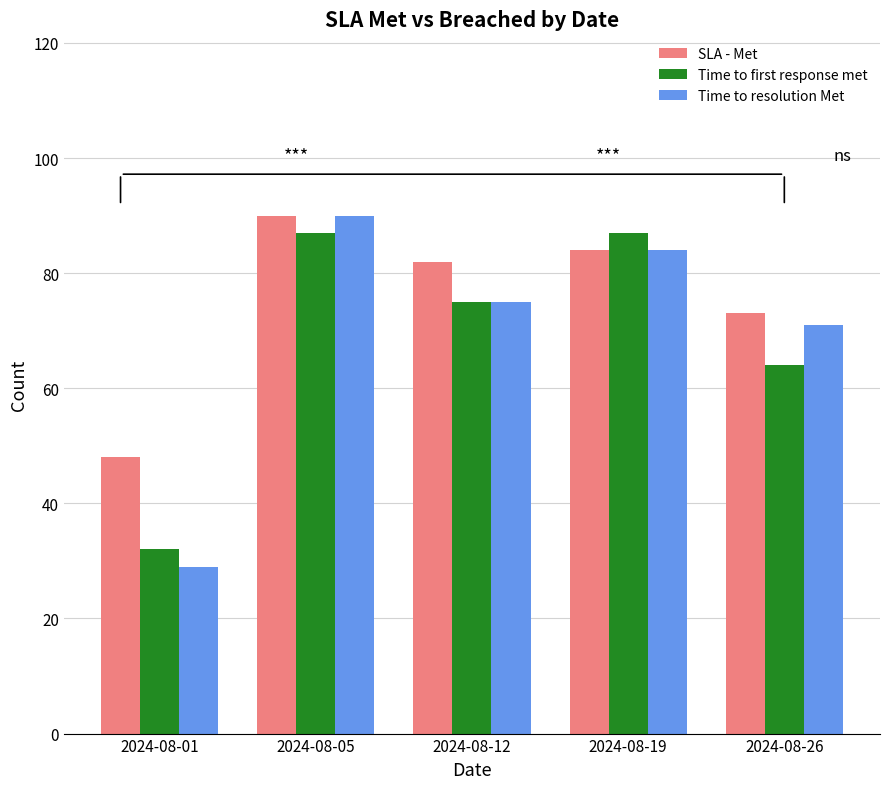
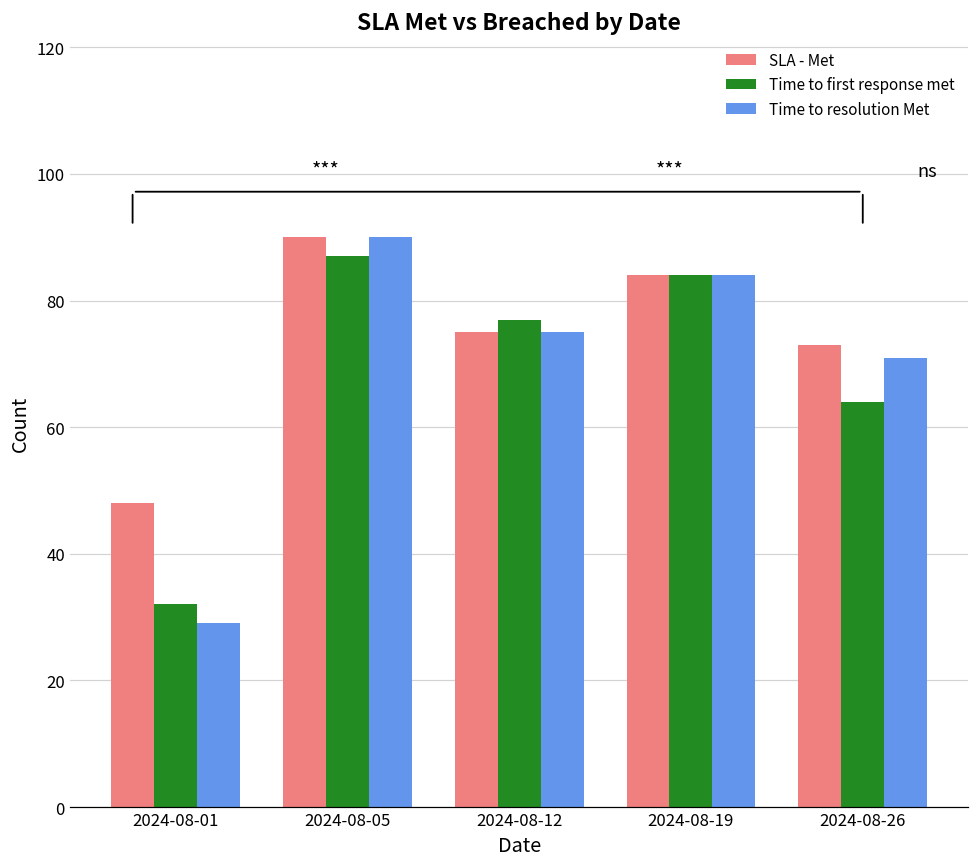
SLA - Met, 2024-08-12: 82 -> 75
Time to first response met, 2024-08-12: 75 -> 77
Time to first response met, 2024-08-19: 87 -> 84
